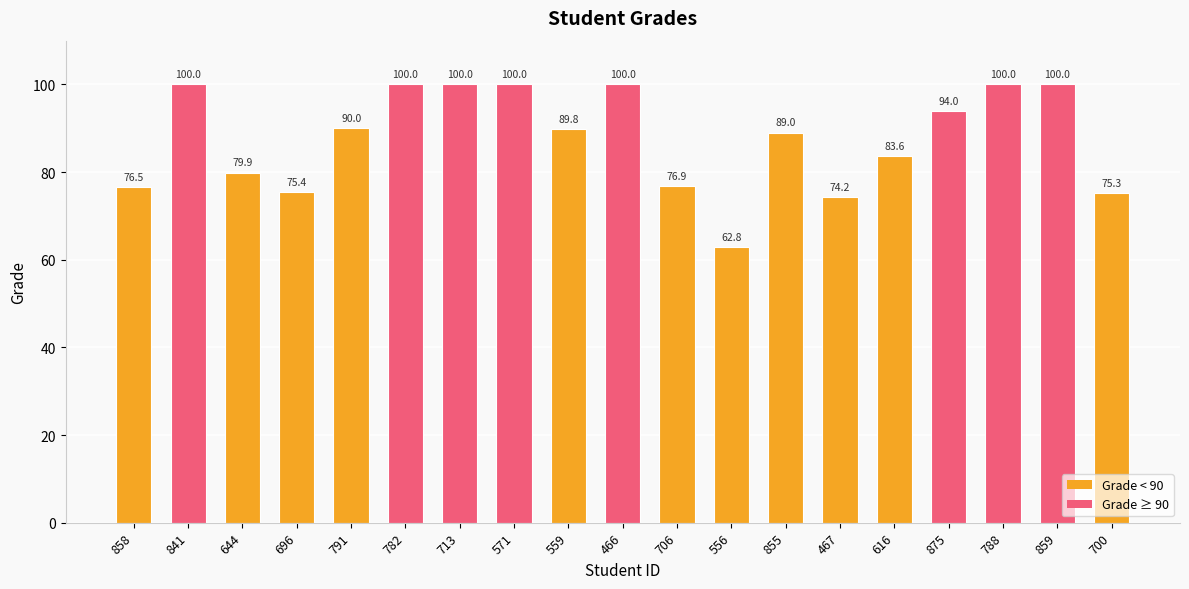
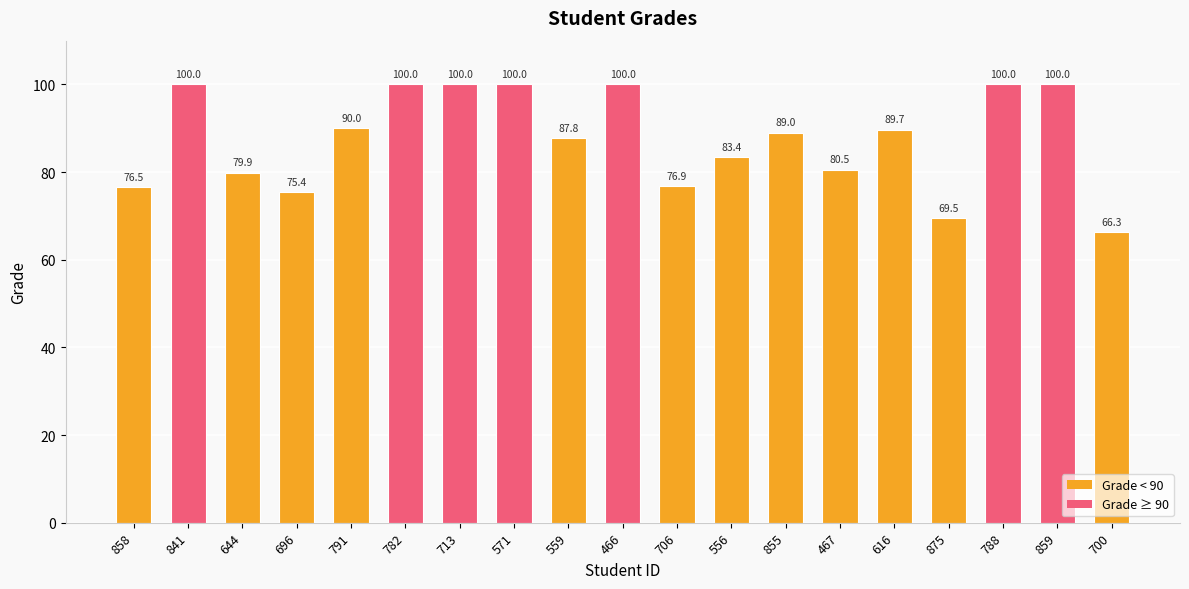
559: 89.8 -> 87.8
556: 62.8 -> 83.4
467: 74.2 -> 80.5
616: 83.6 -> 89.7
875: 94.0 -> 69.5
700: 75.3 -> 66.3
